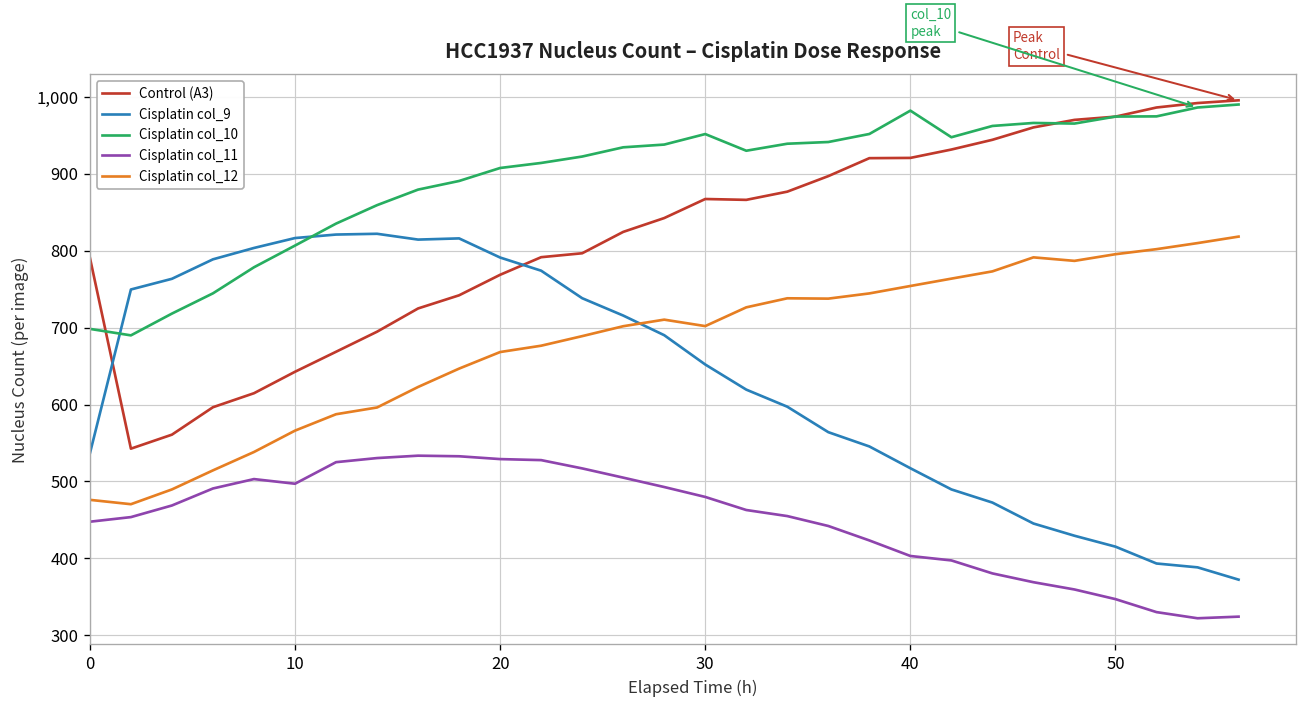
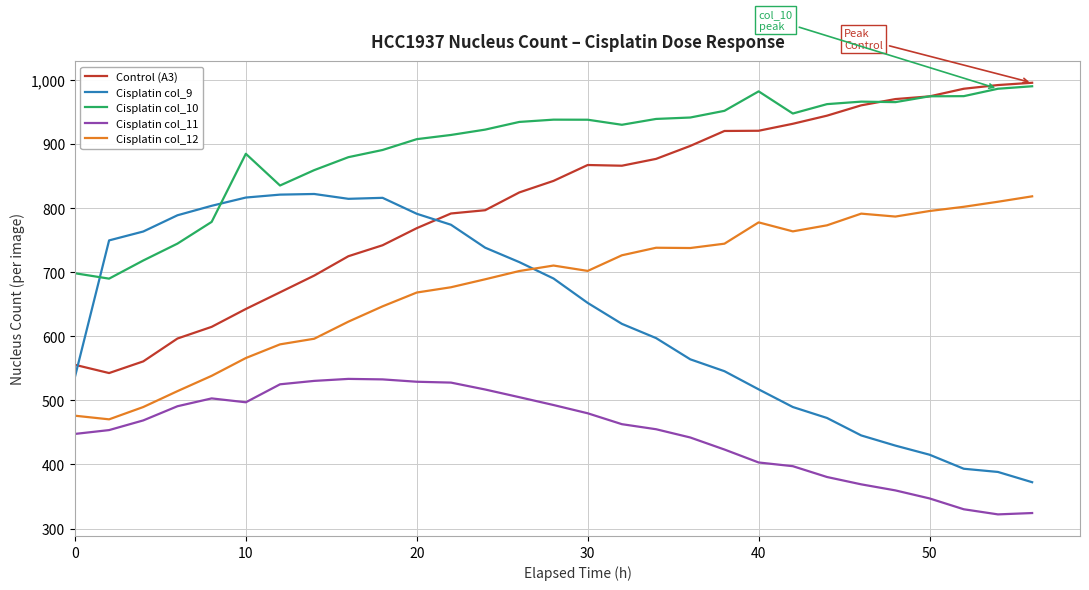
Control (A3), 0: 790 -> 560
Cisplatin col_10, 10: 810 -> 880
Cisplatin col_10, 30: 950 -> 940
Cisplatin col_12, 40: 750 -> 780
